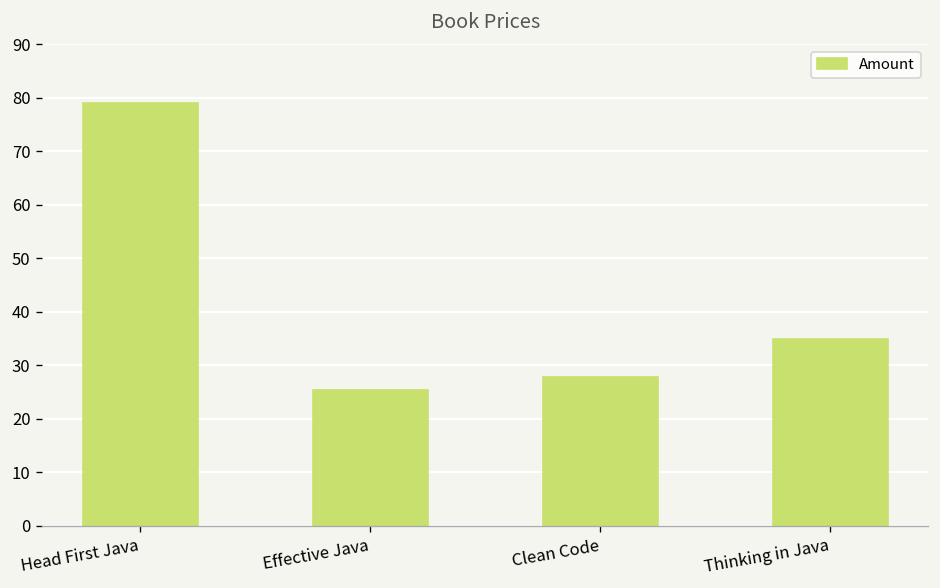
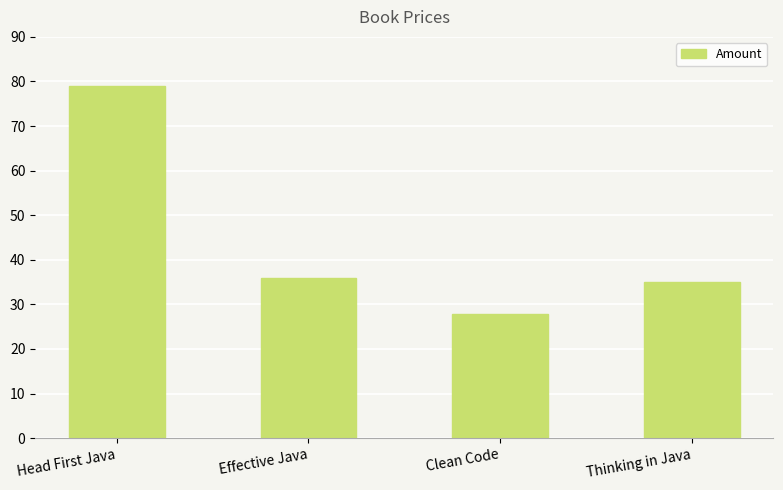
Effective Java: 25 -> 36
